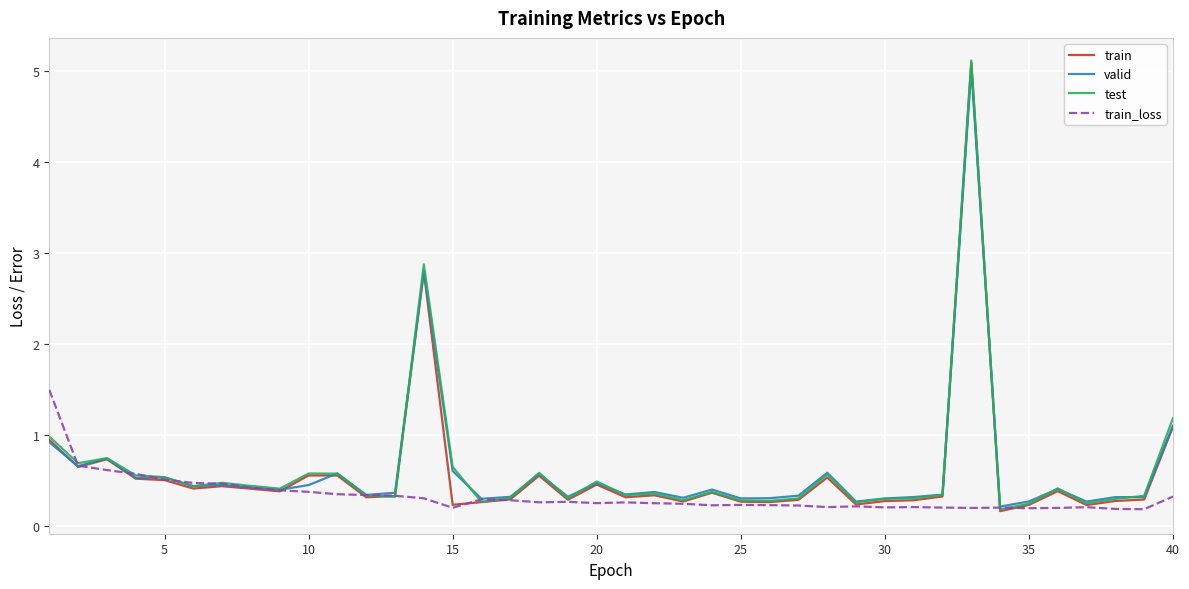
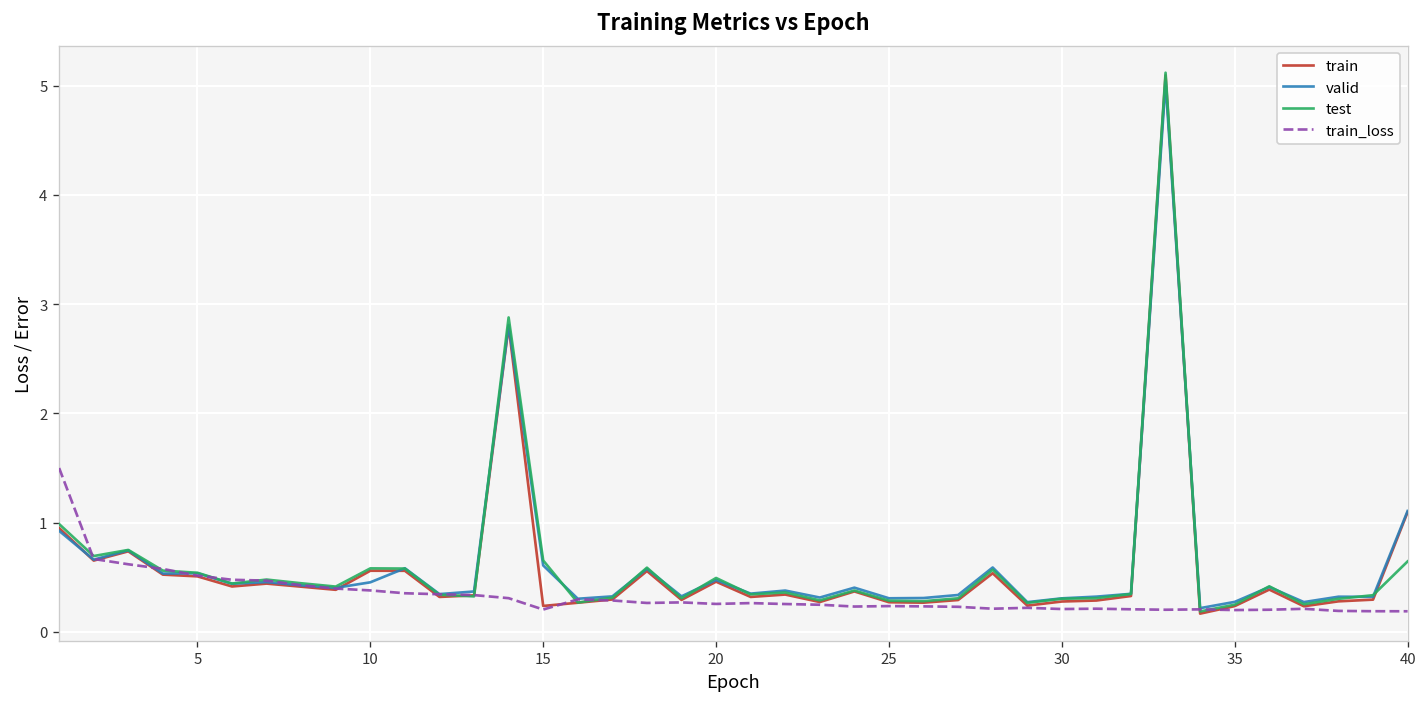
test, 40: 1.2 -> 0.6
train_loss, 40: 0.3 -> 0.2
